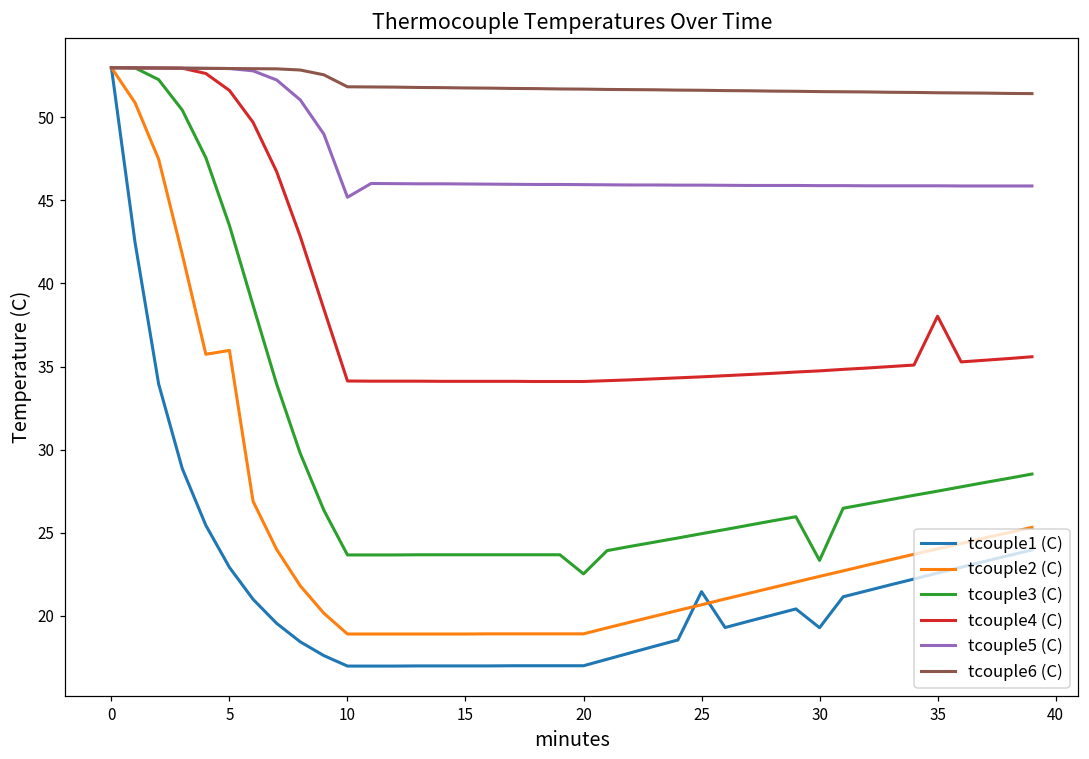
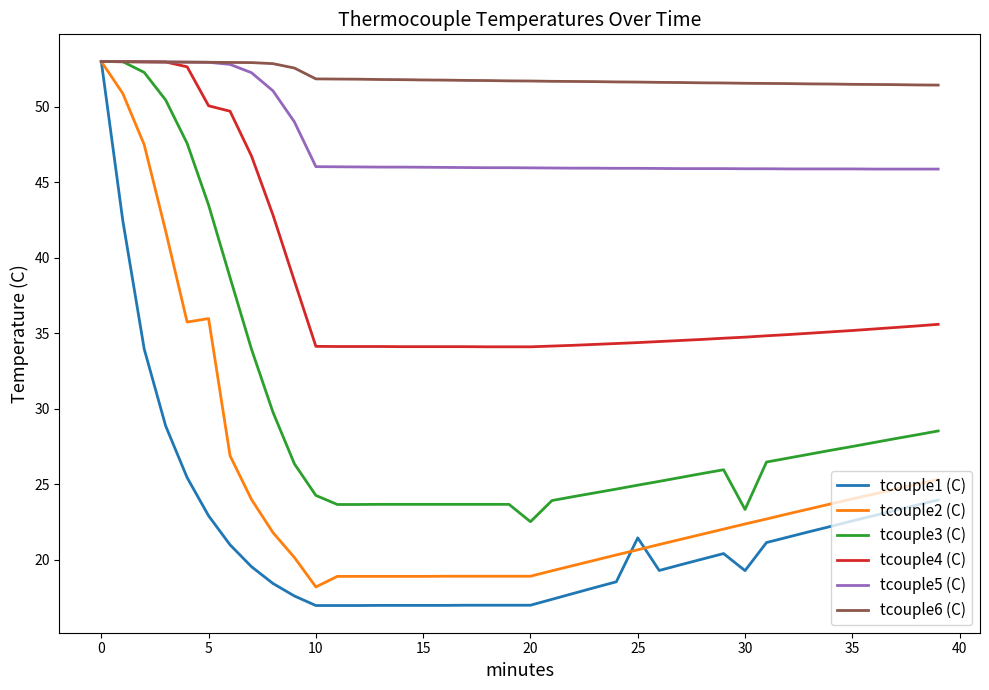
tcouple4 (C), 5: 51.6 -> 50.1
tcouple2 (C), 10: 18.9 -> 18.2
tcouple3 (C), 10: 23.7 -> 24.3
tcouple5 (C), 10: 45.2 -> 46.0
tcouple4 (C), 35: 38.0 -> 35.2
